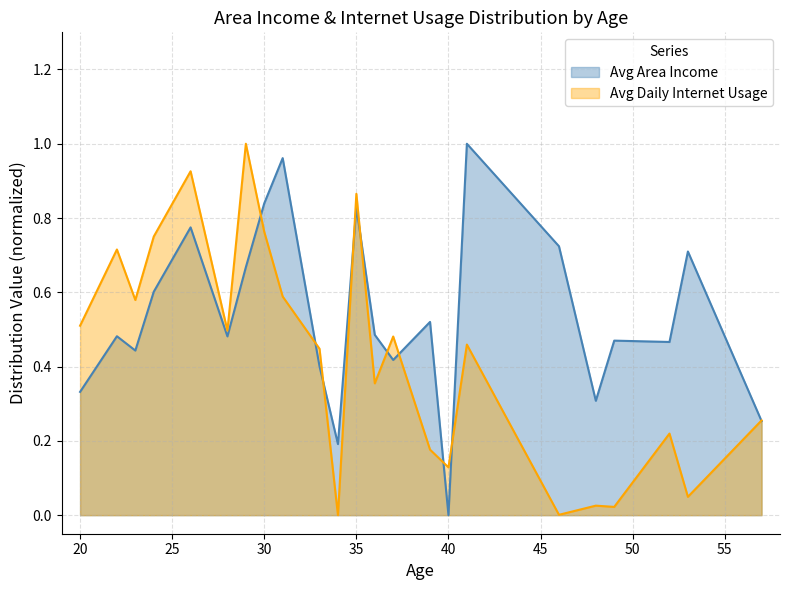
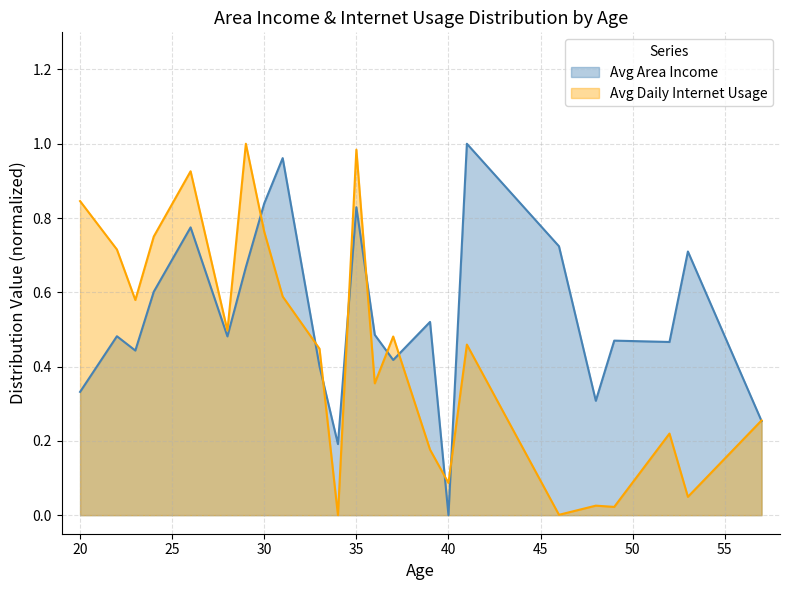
Avg Daily Internet Usage, 20: 0.51 -> 0.85
Avg Daily Internet Usage, 35: 0.87 -> 0.98
Avg Daily Internet Usage, 40: 0.13 -> 0.09
